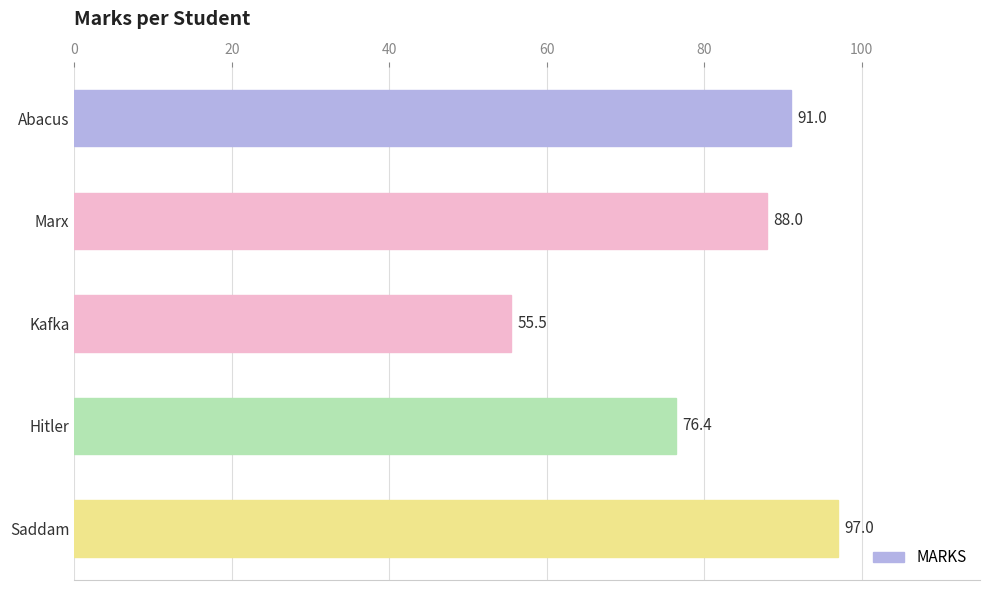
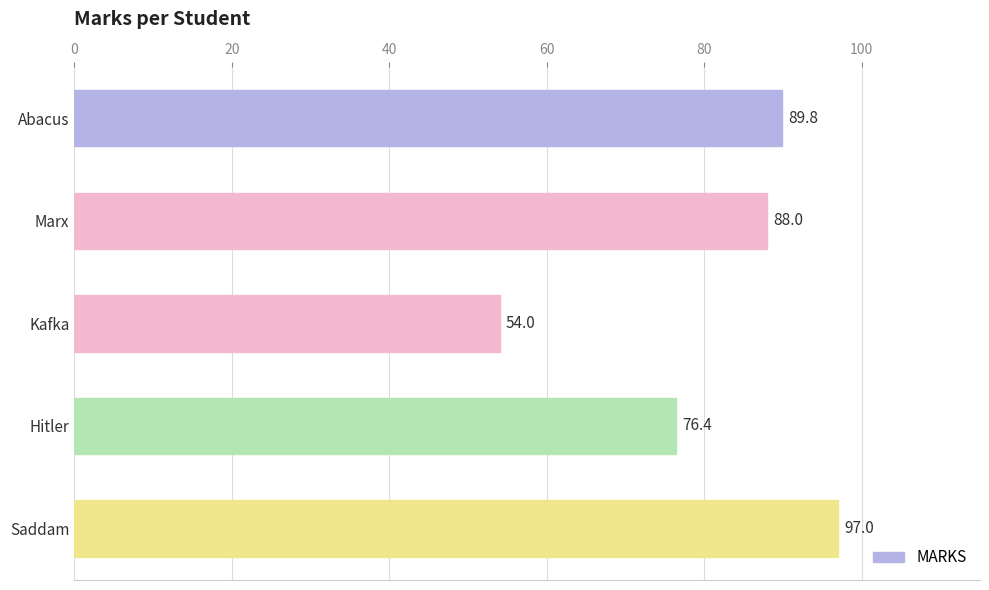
Abacus: 91.0 -> 89.8
Kafka: 55.5 -> 54.0
